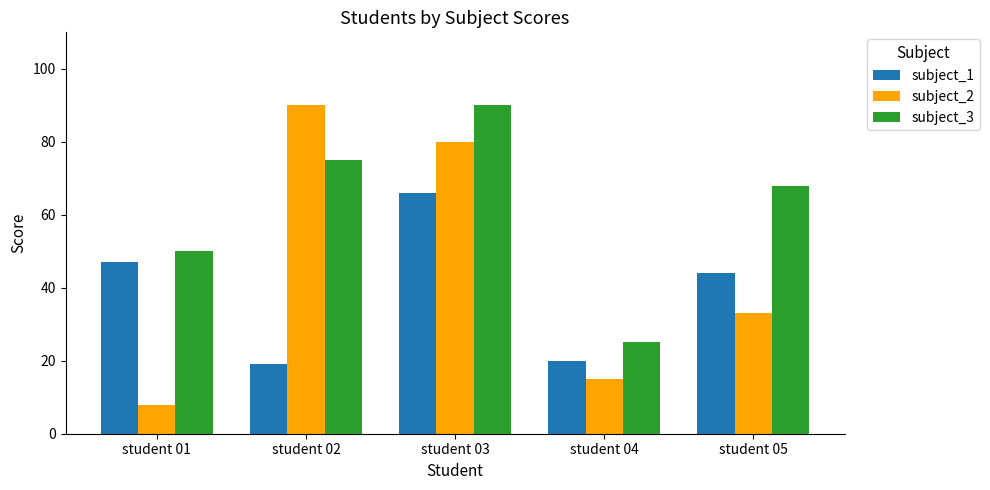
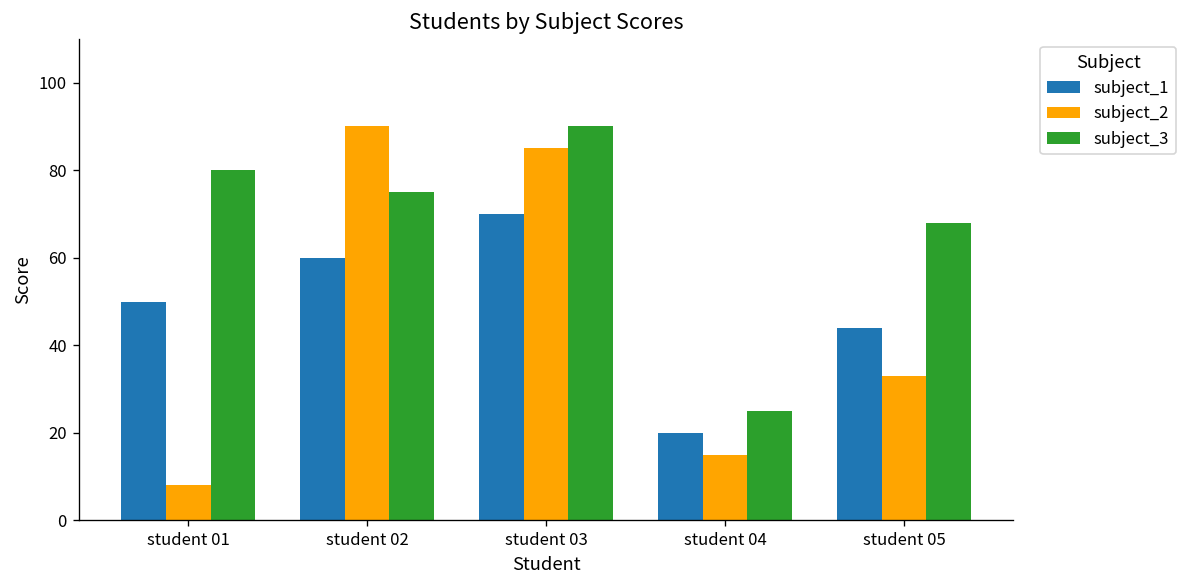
subject_1, student 01: 47 -> 50
subject_3, student 01: 50 -> 80
subject_1, student 02: 19 -> 60
subject_1, student 03: 66 -> 70
subject_2, student 03: 80 -> 85
